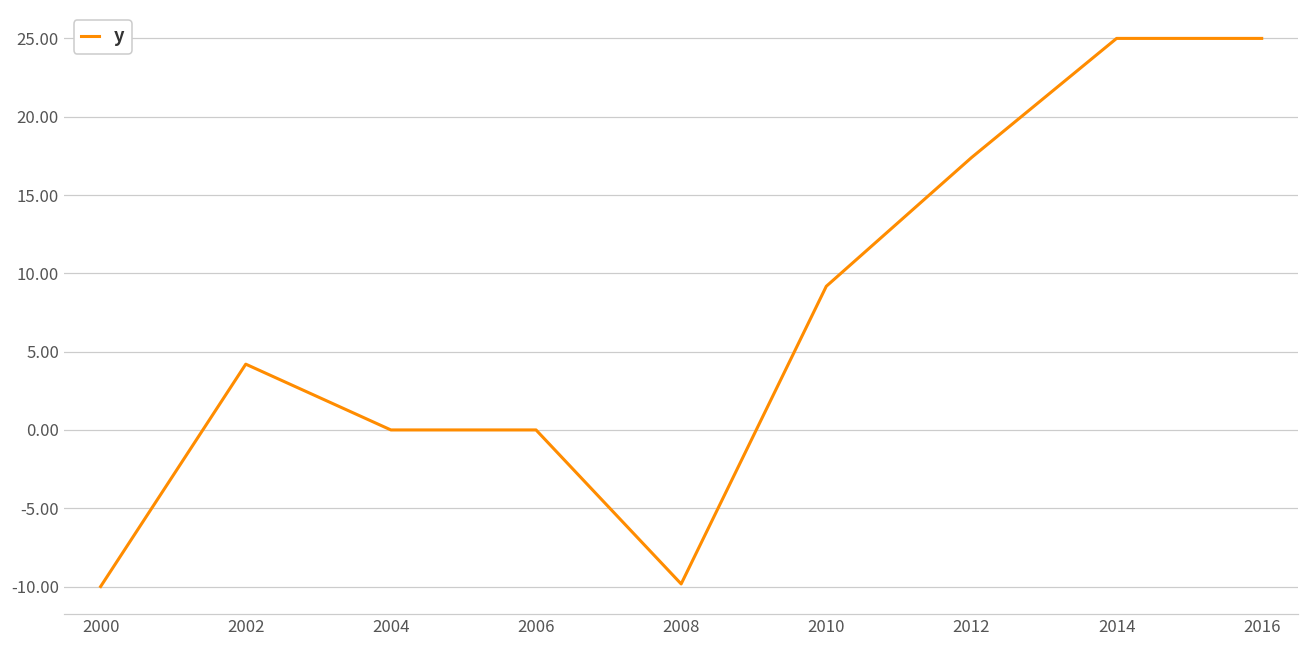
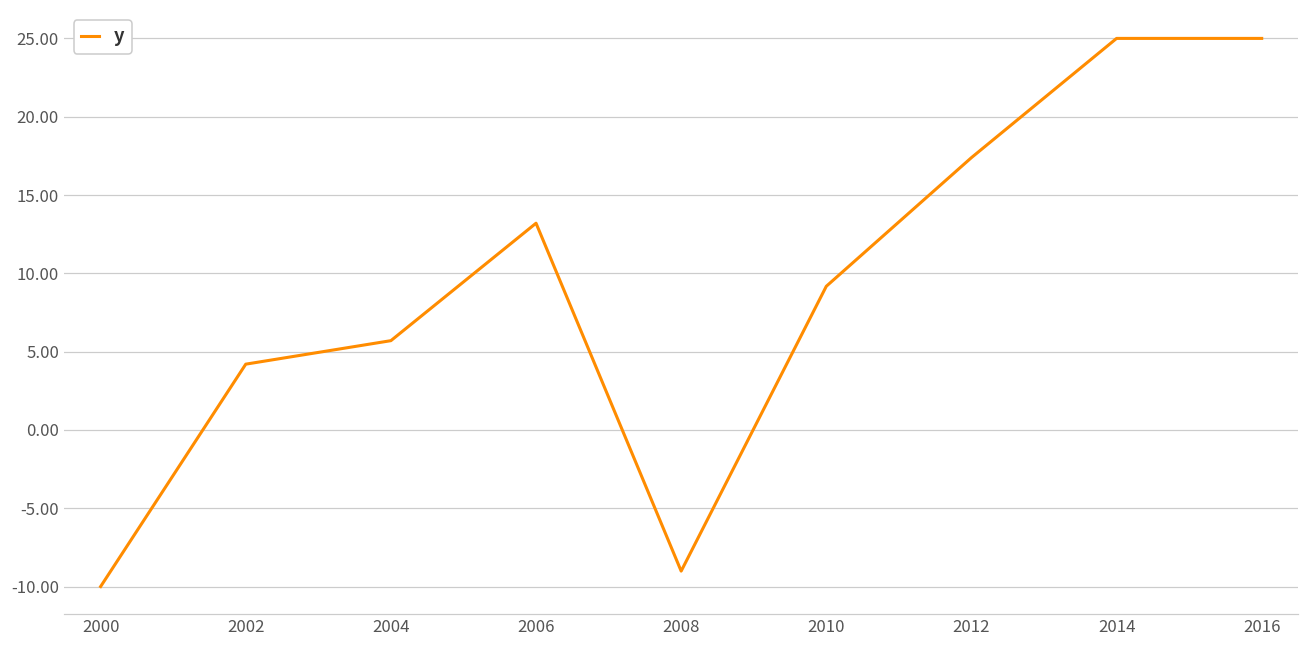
2004: 0.0 -> 5.7
2006: 0.0 -> 13.2
2008: -9.8 -> -9.0
